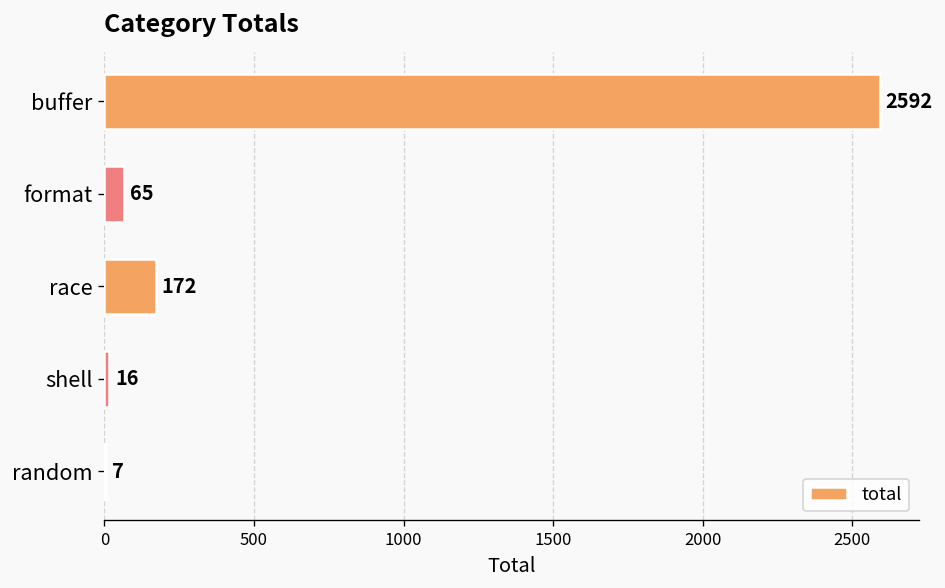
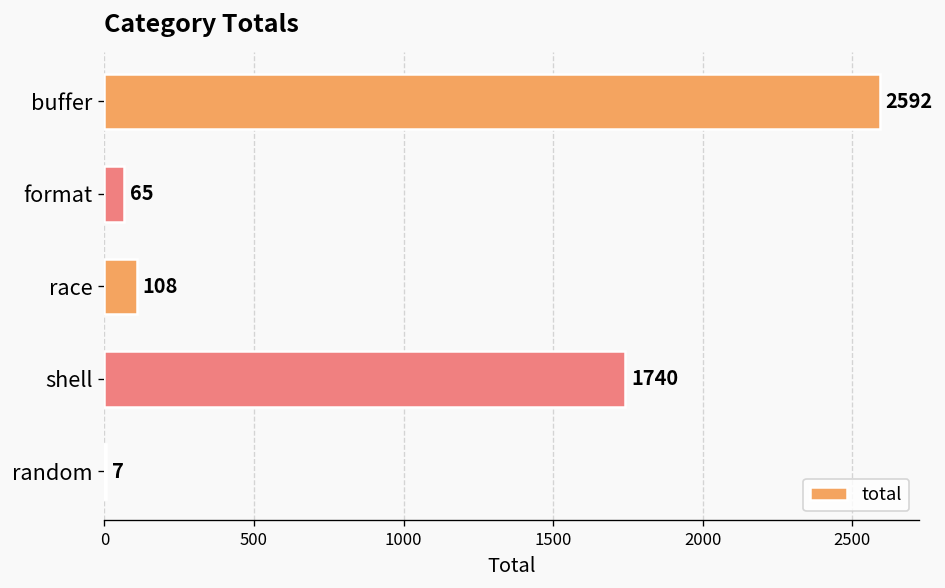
race: 172 -> 108
shell: 16 -> 1740
